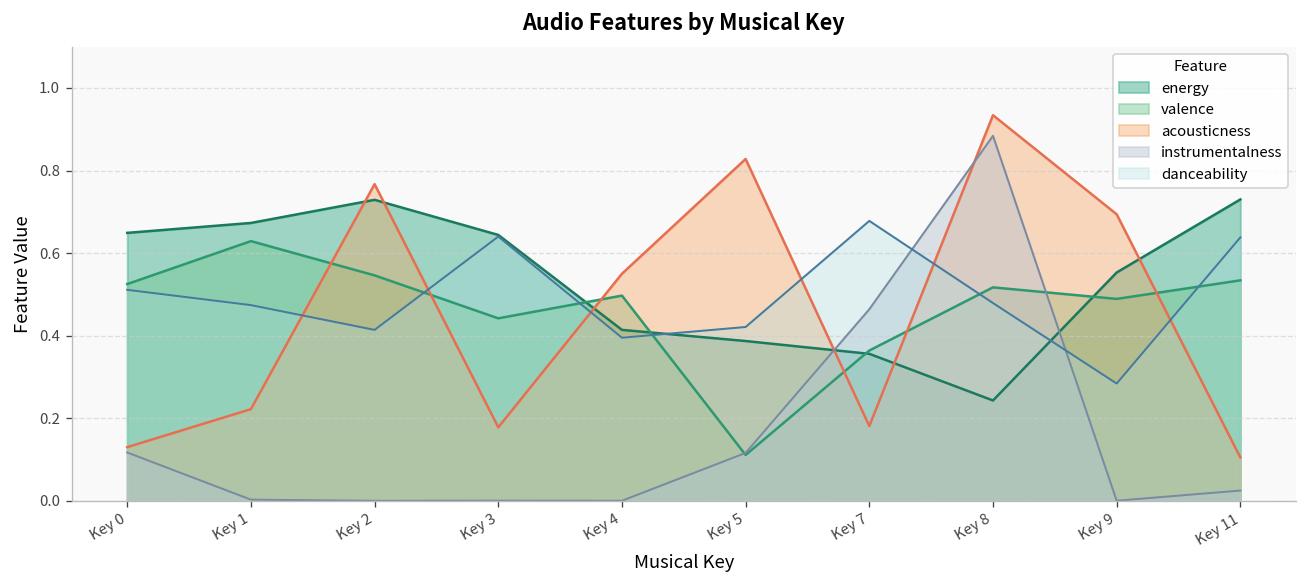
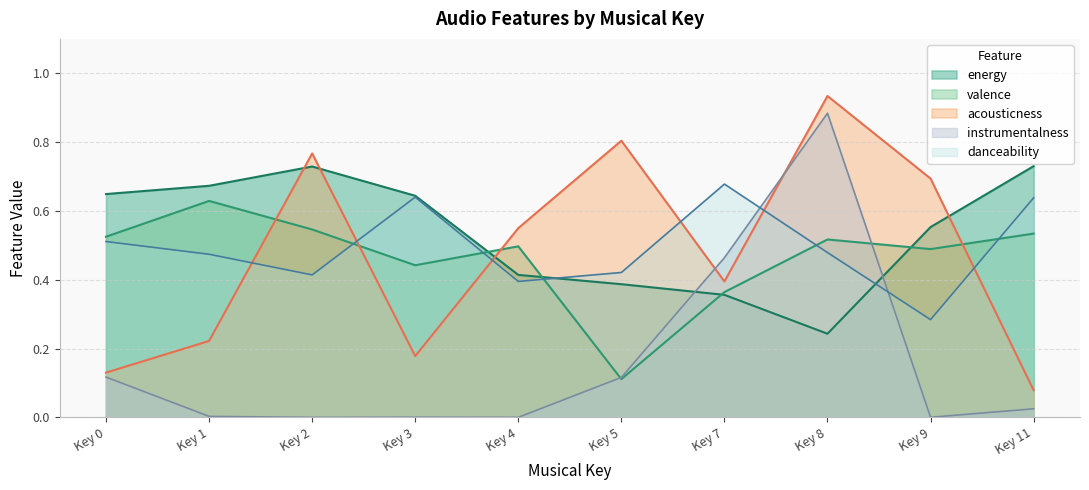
acousticness, Key 5: 0.83 -> 0.80
acousticness, Key 7: 0.18 -> 0.40
acousticness, Key 11: 0.11 -> 0.08
